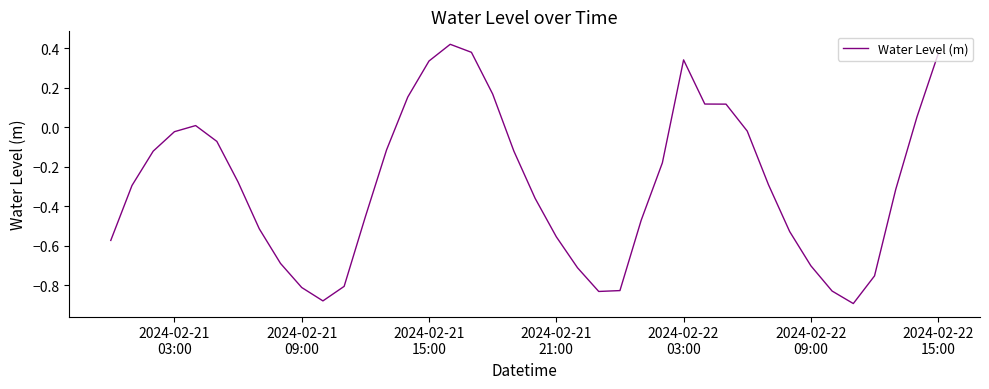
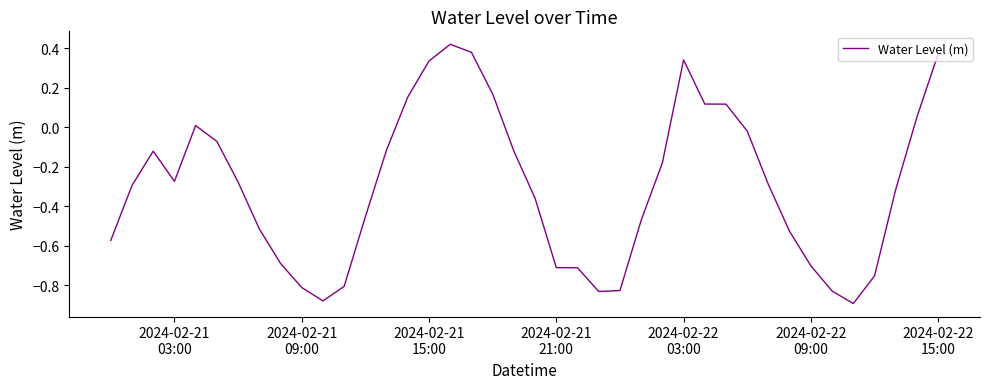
2024-02-21 03:00: -0.02 -> -0.27
2024-02-21 21:00: -0.56 -> -0.71
